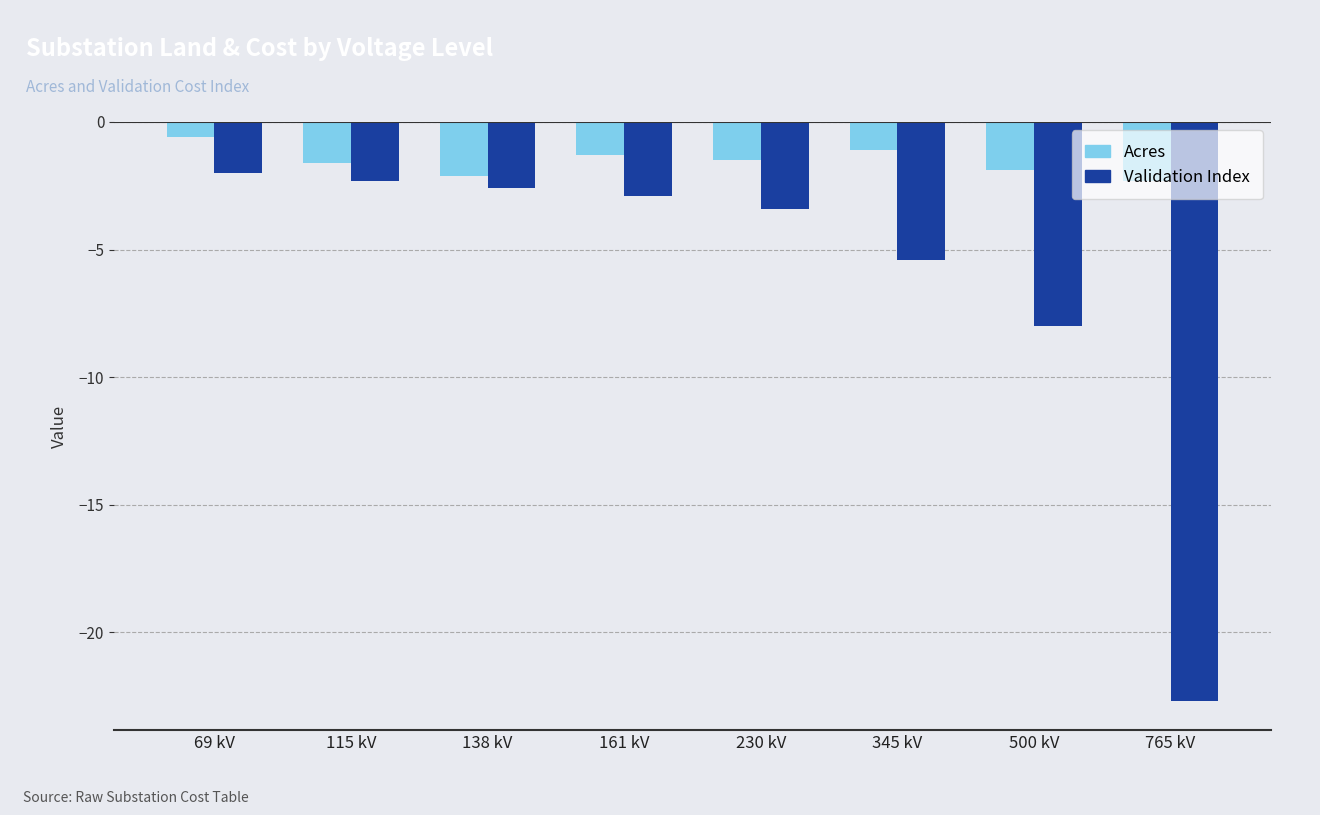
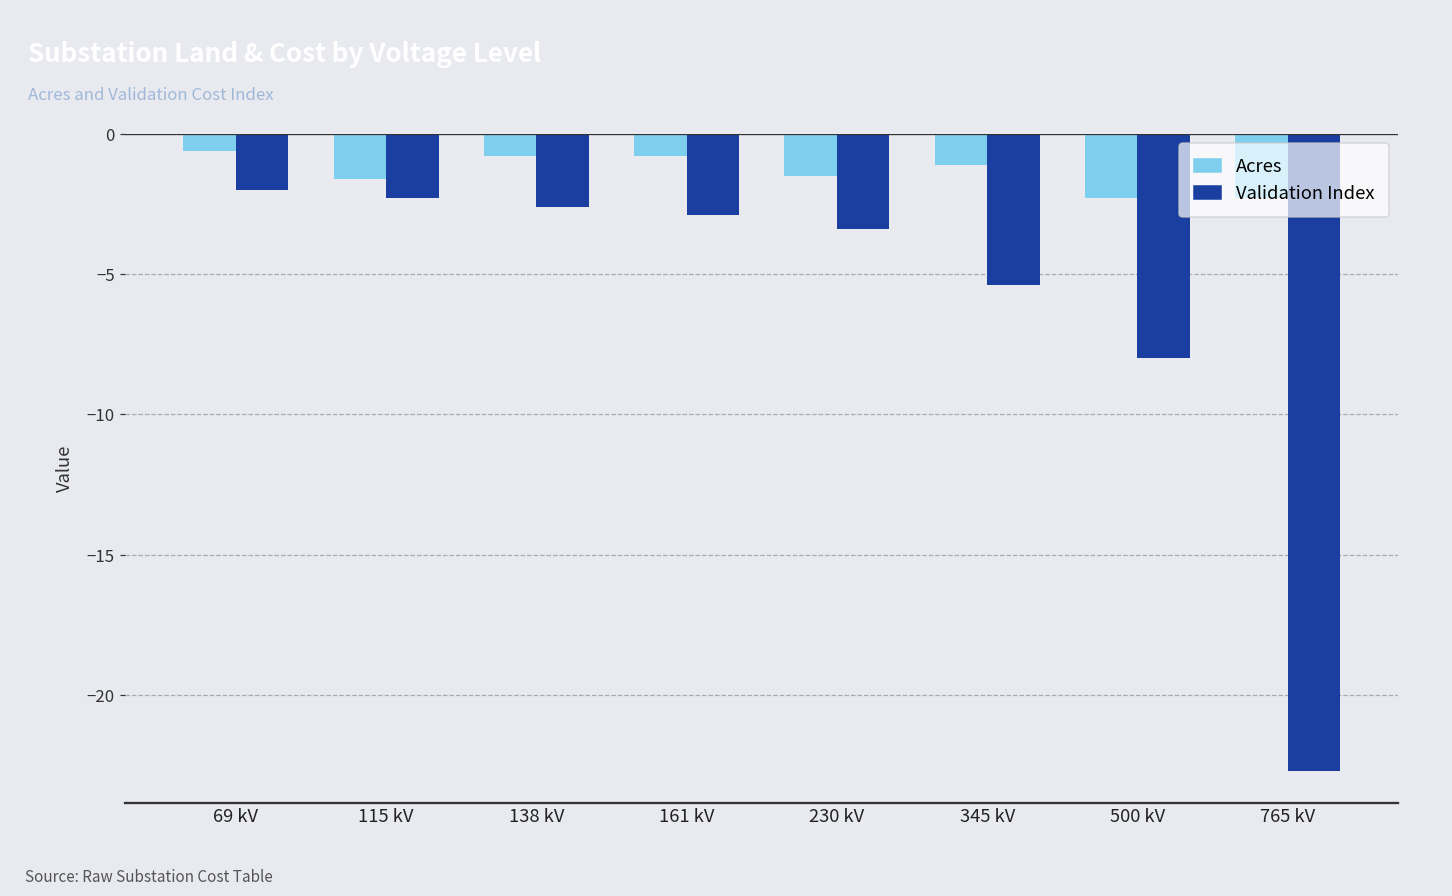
Acres, 138 kV: -2.1 -> -0.8
Acres, 161 kV: -1.3 -> -0.8
Acres, 500 kV: -1.9 -> -2.3
